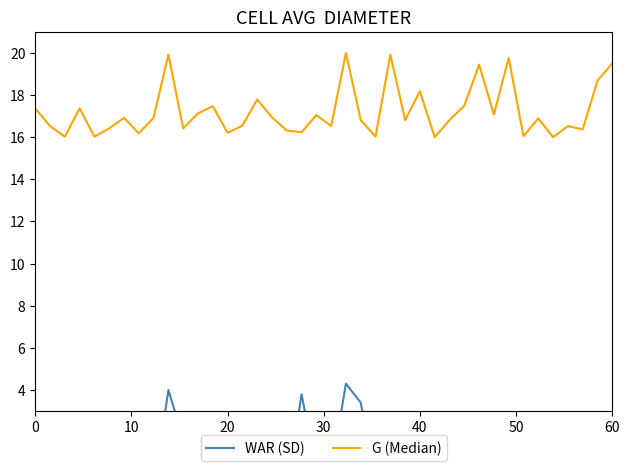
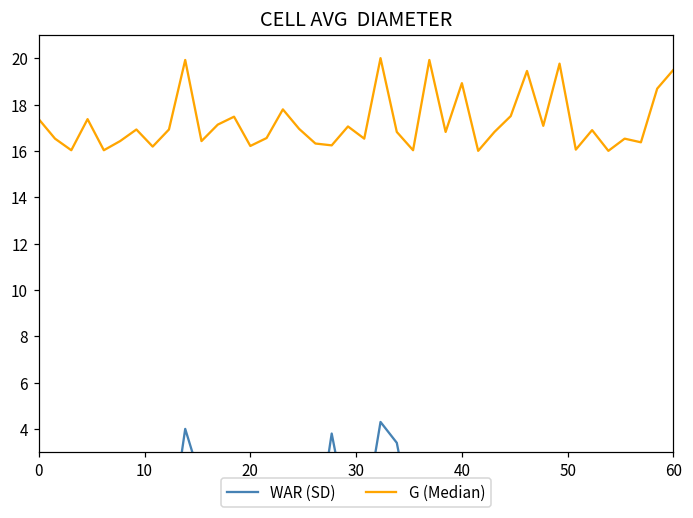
G (Median), 40: 18.2 -> 18.9
